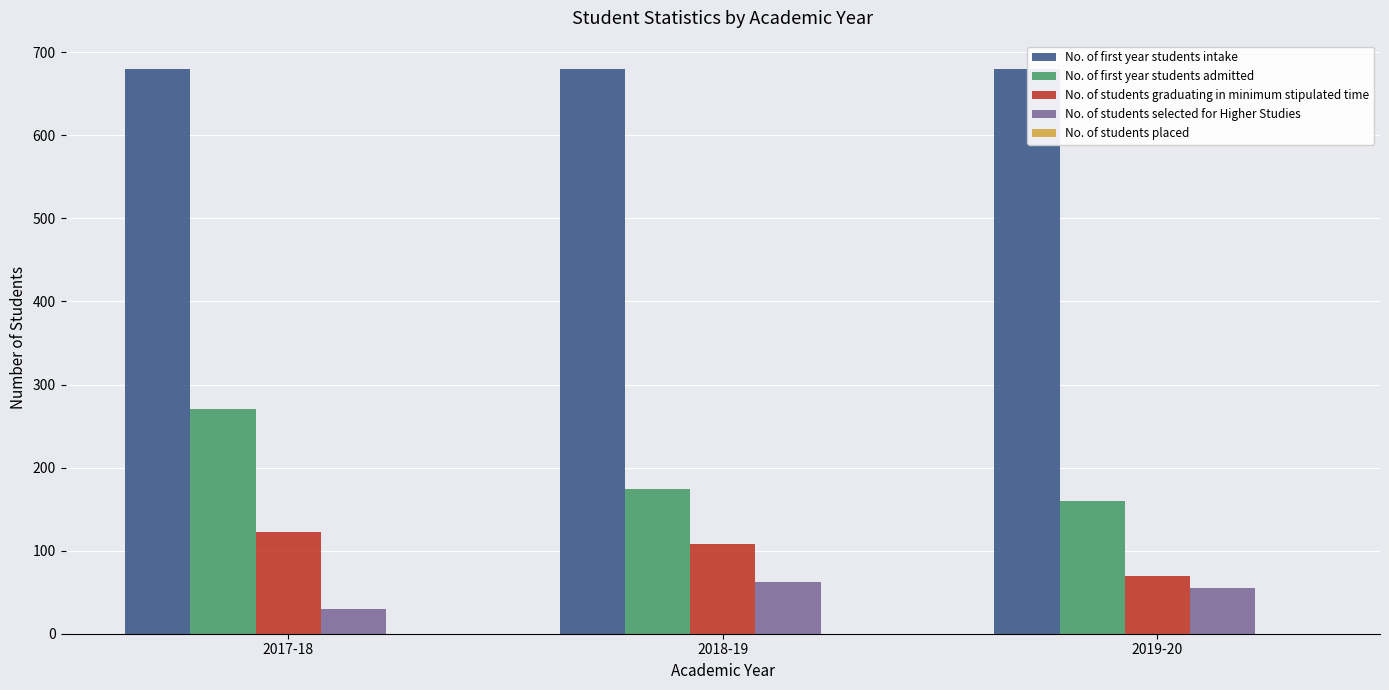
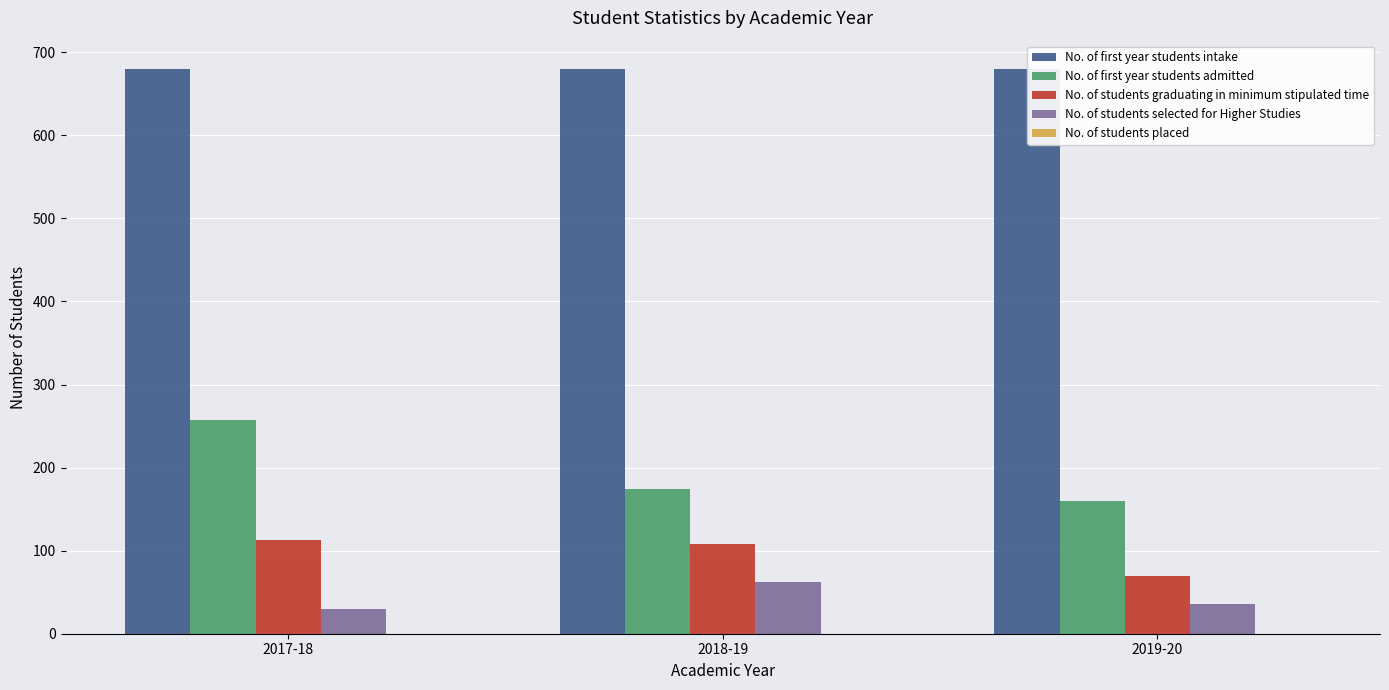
No. of first year students admitted, 2017-18: 270 -> 260
No. of students graduating in minimum stipulated time, 2017-18: 120 -> 110
No. of students selected for Higher Studies, 2019-20: 60 -> 40
